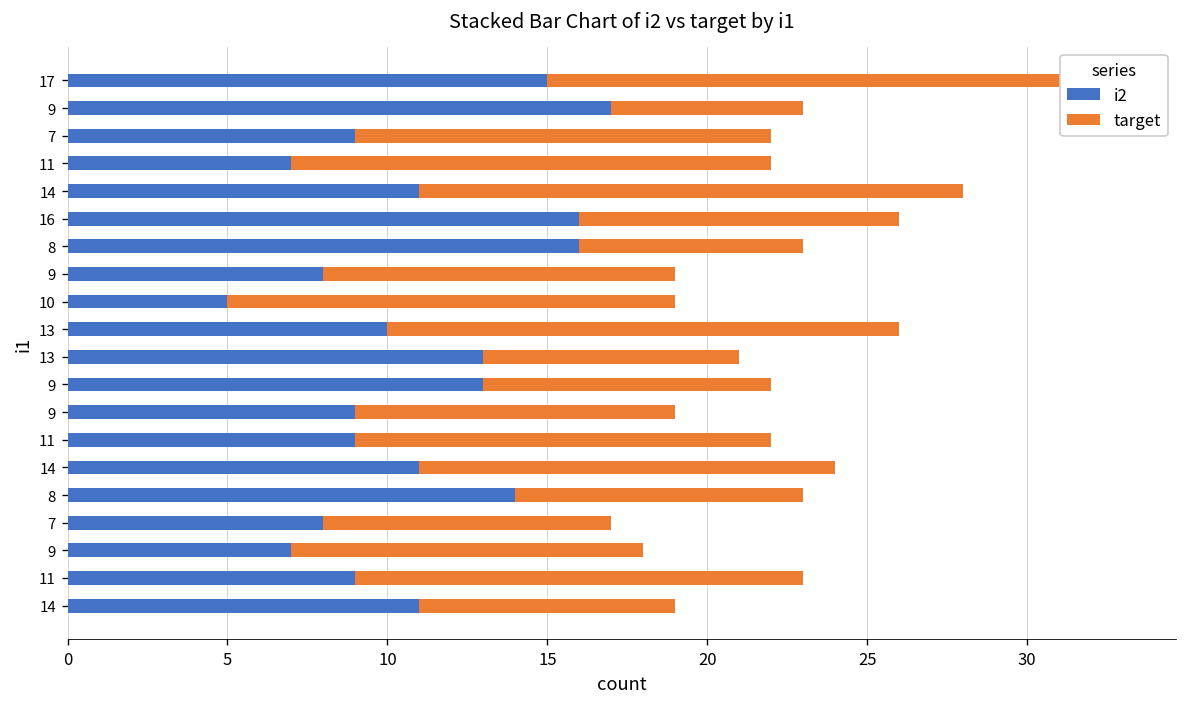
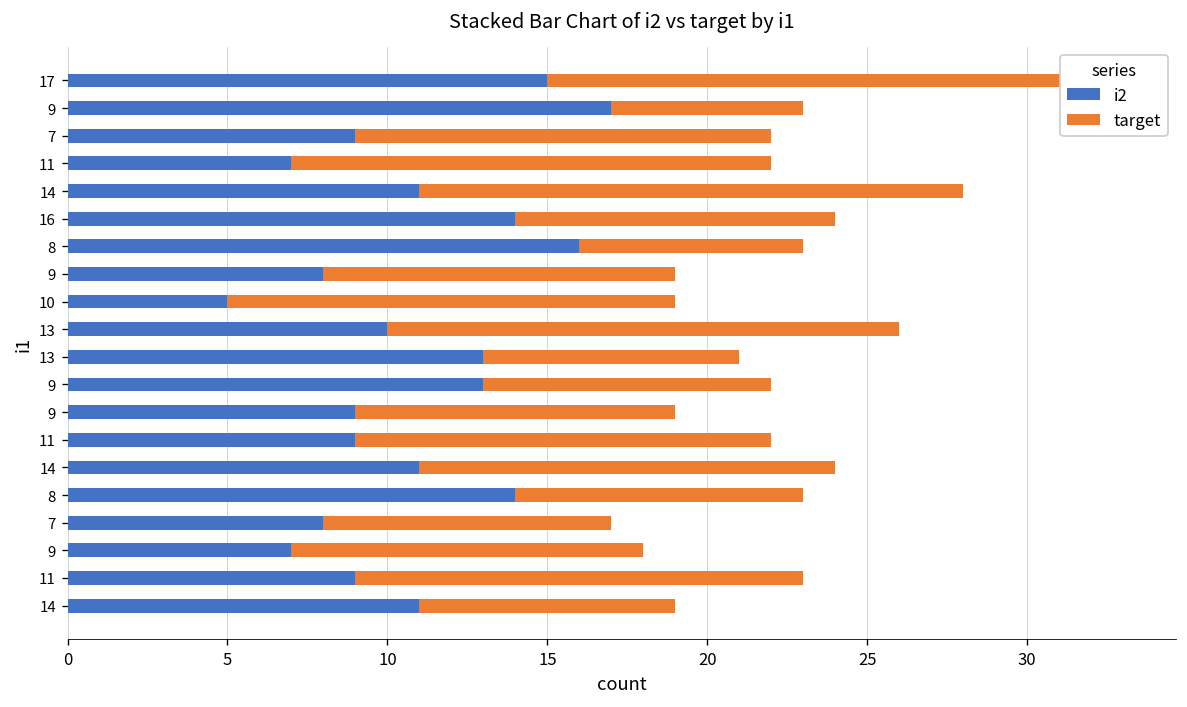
i2, 16: 16 -> 14
